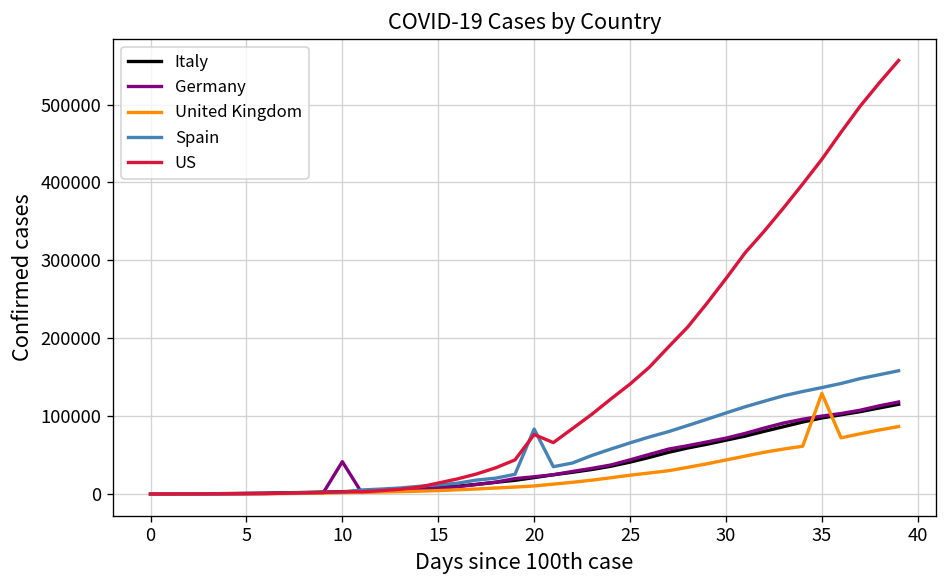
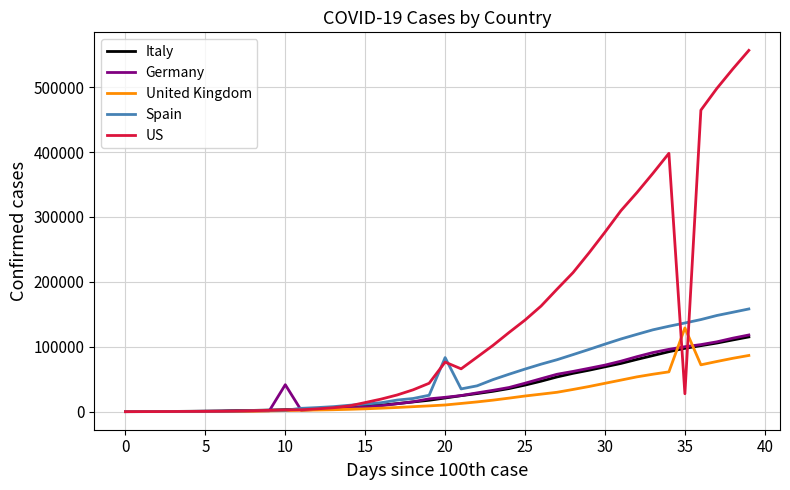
US, 35: 430000 -> 30000
